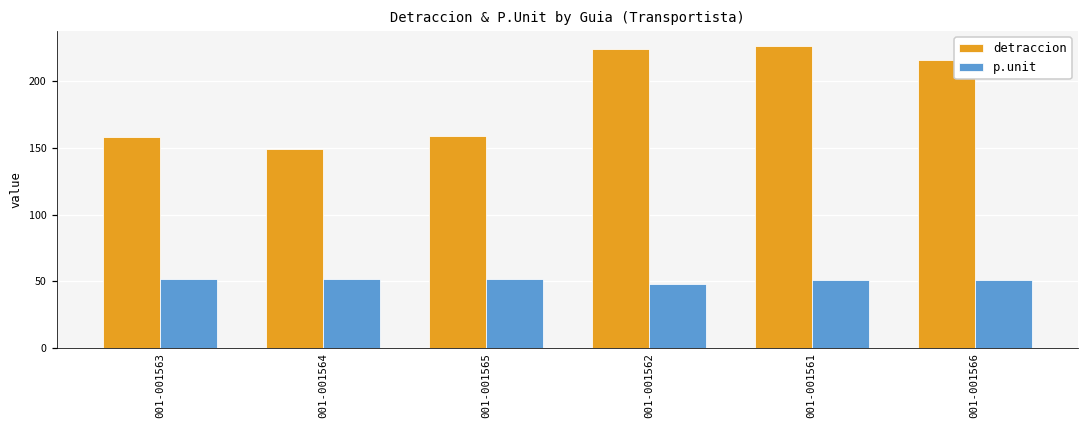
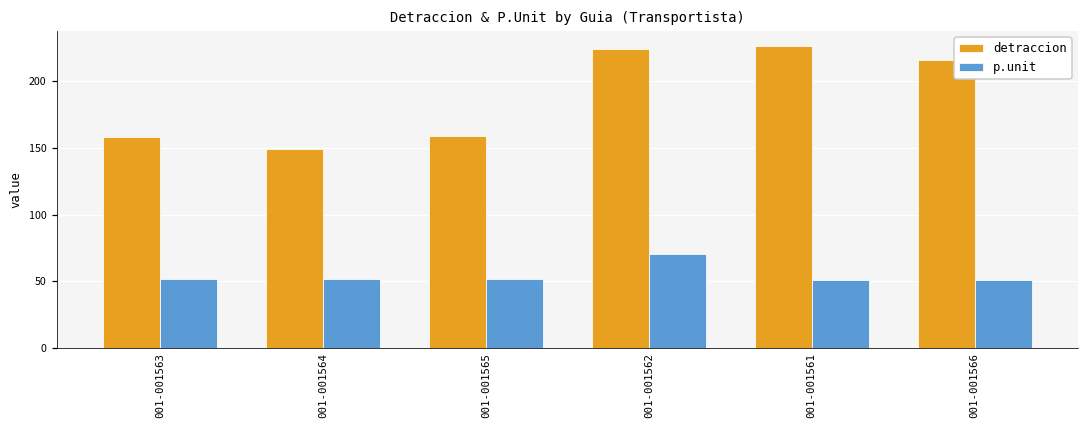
p.unit, 001-001562: 48 -> 70
